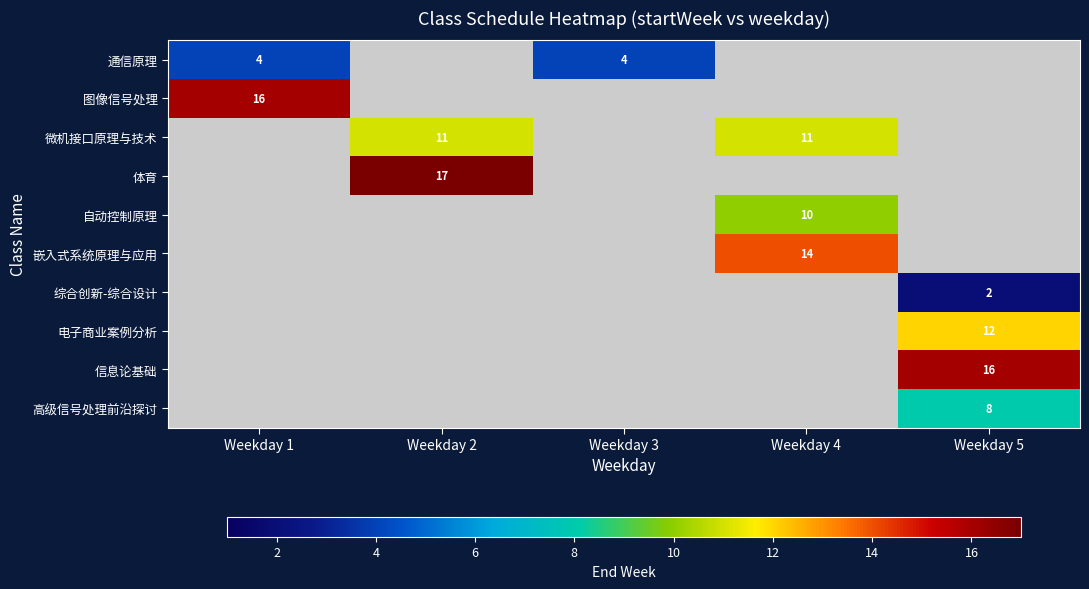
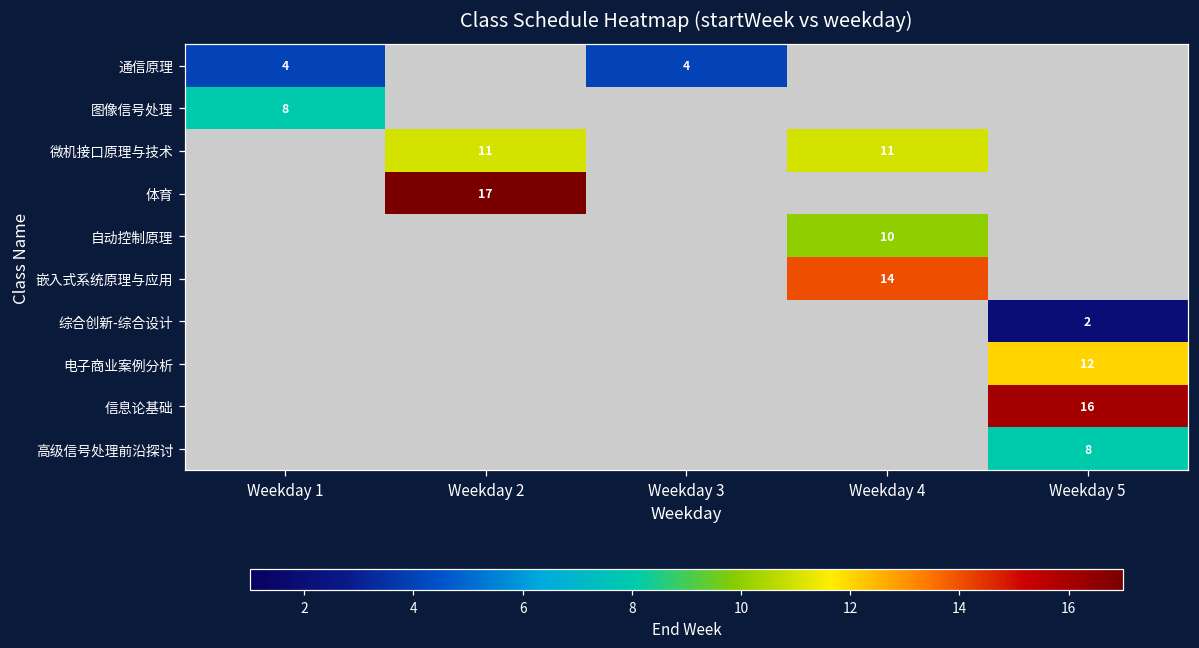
图像信号处理, Weekday 1: 16 -> 8
